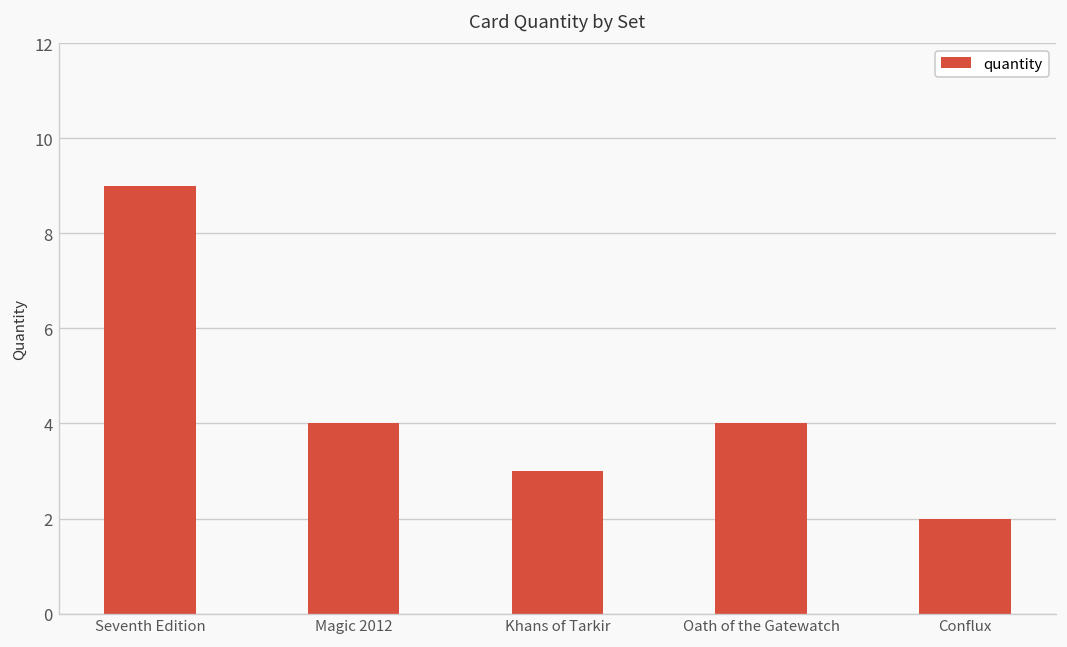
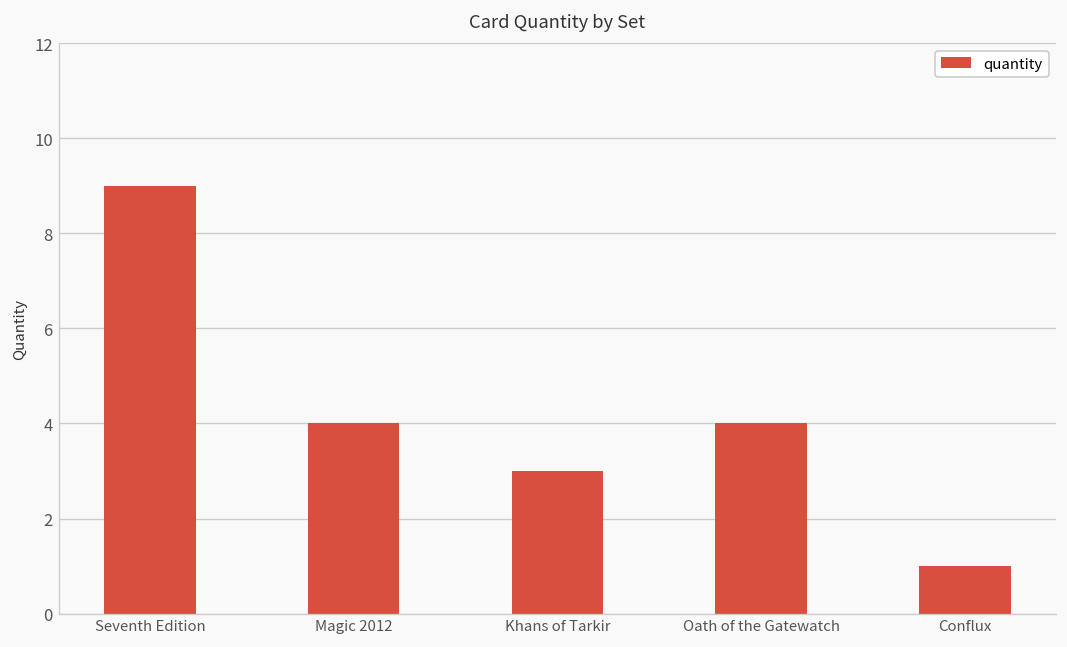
Conflux: 2 -> 1
